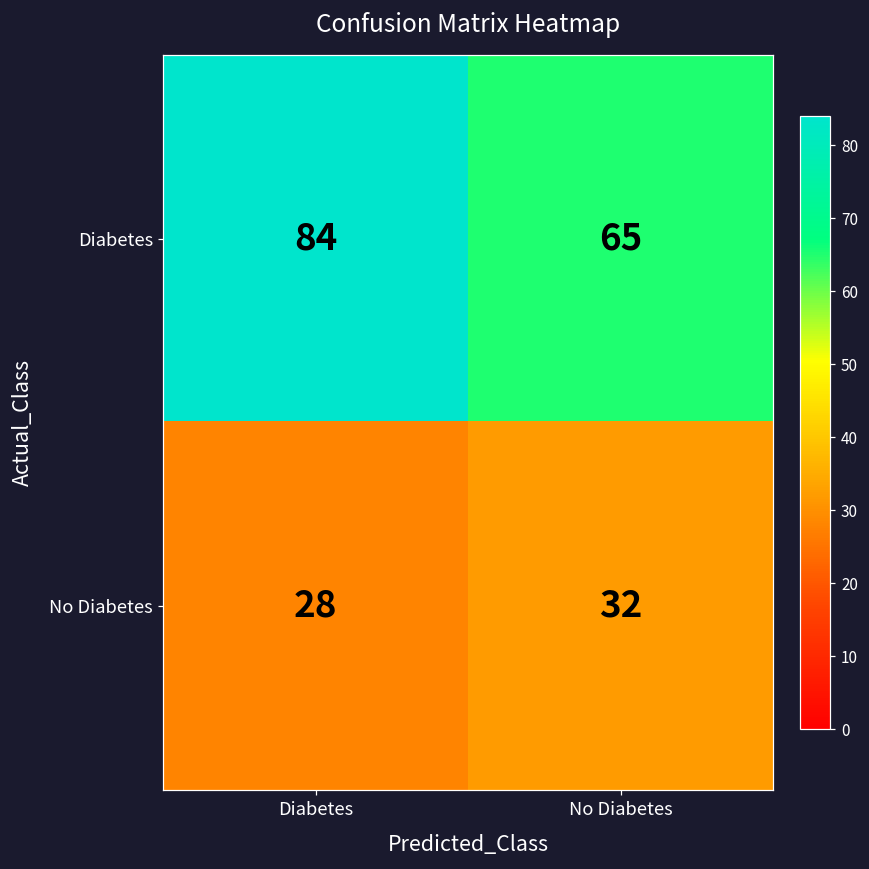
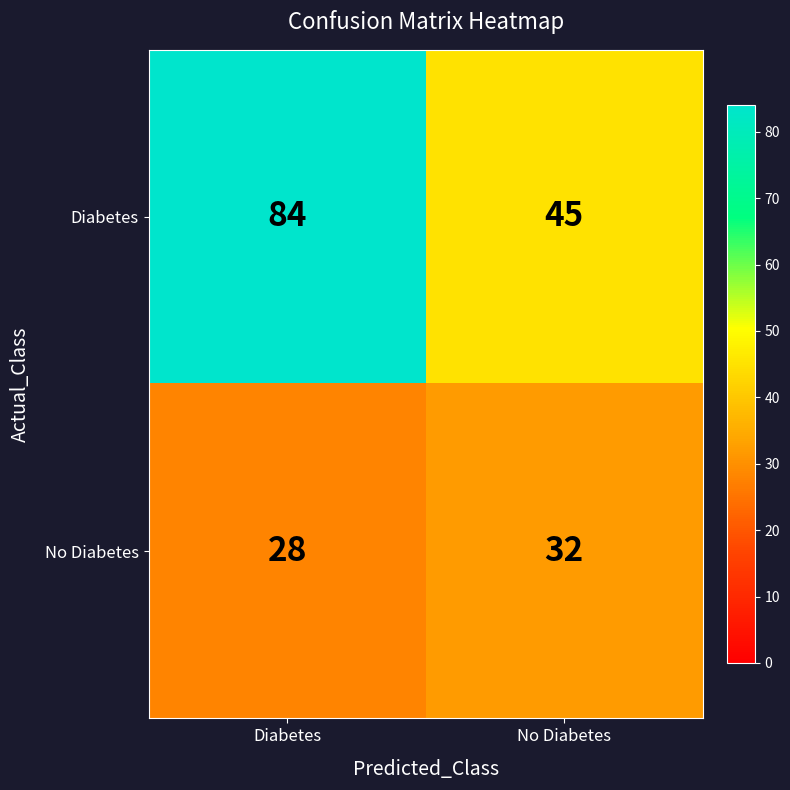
Diabetes, No Diabetes: 65 -> 45
